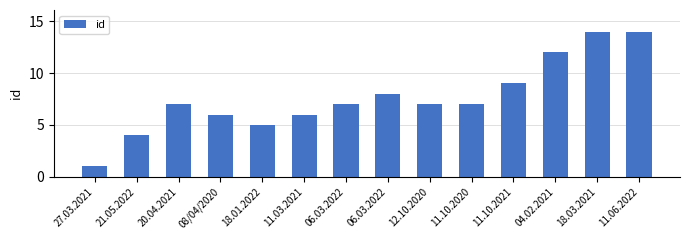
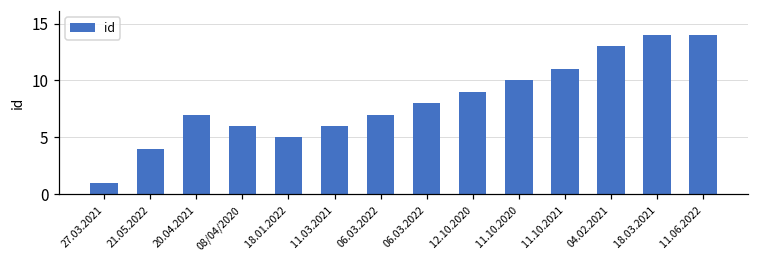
12.10.2020: 7 -> 9
11.10.2020: 7 -> 10
11.10.2021: 9 -> 11
04.02.2021: 12 -> 13
